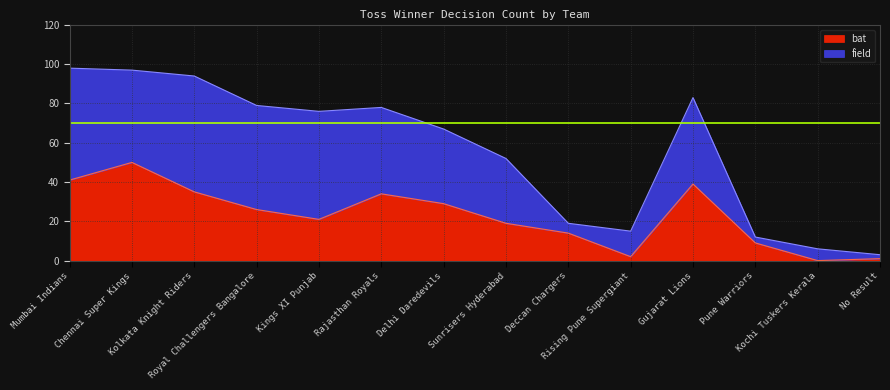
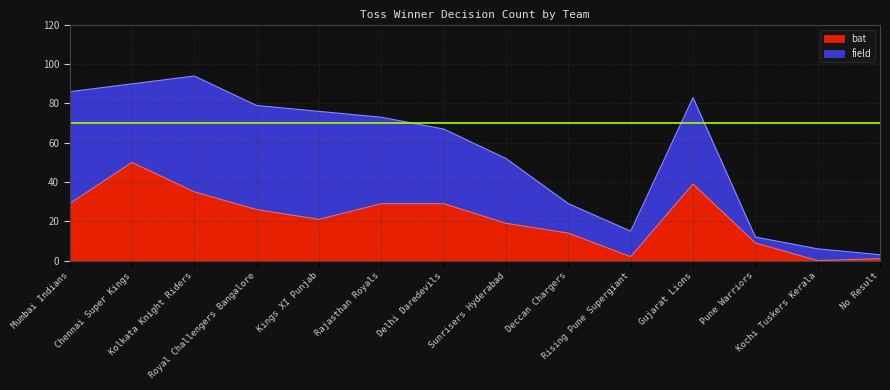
bat, Mumbai Indians: 41 -> 29
field, Chennai Super Kings: 47 -> 40
bat, Rajasthan Royals: 34 -> 29
field, Deccan Chargers: 5 -> 15
